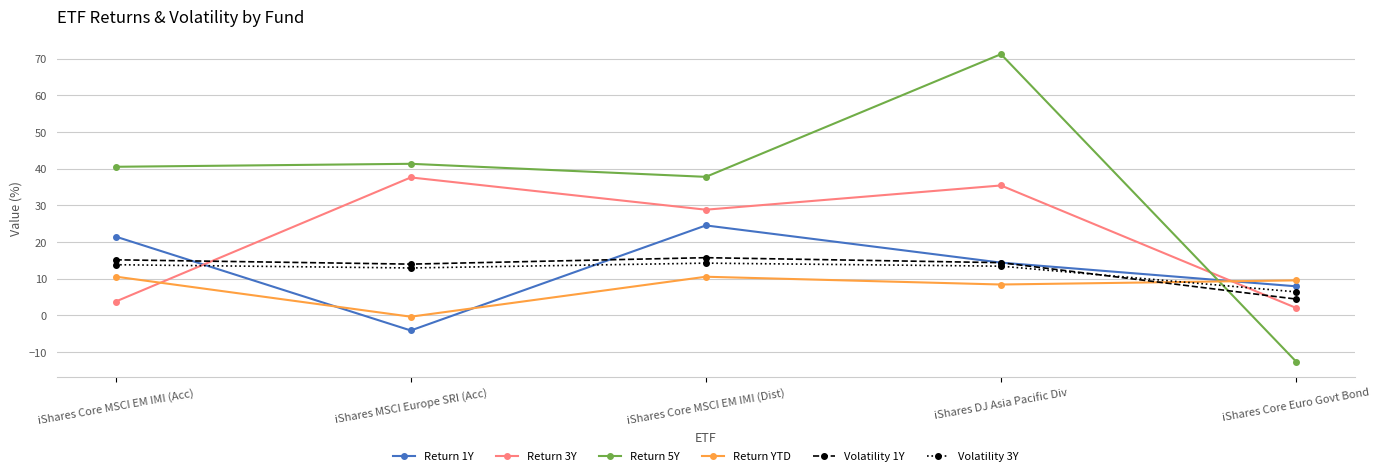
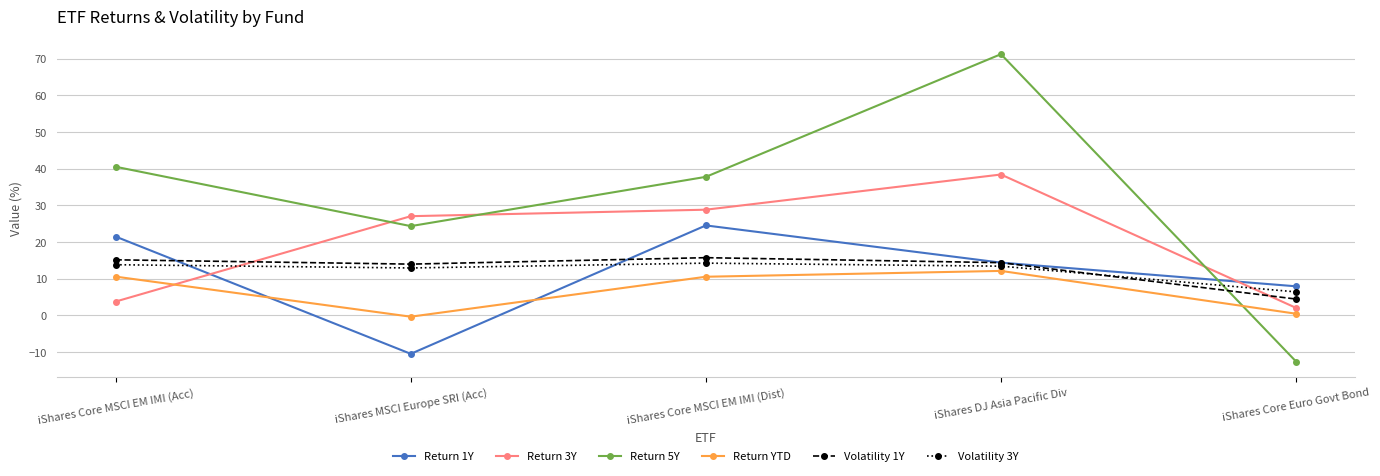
Return 1Y, iShares MSCI Europe SRI (Acc): -4 -> -11
Return 3Y, iShares MSCI Europe SRI (Acc): 38 -> 27
Return 5Y, iShares MSCI Europe SRI (Acc): 41 -> 24
Return 3Y, iShares DJ Asia Pacific Div: 35 -> 38
Return YTD, iShares DJ Asia Pacific Div: 8 -> 12
Return YTD, iShares Core Euro Govt Bond: 10 -> 0
